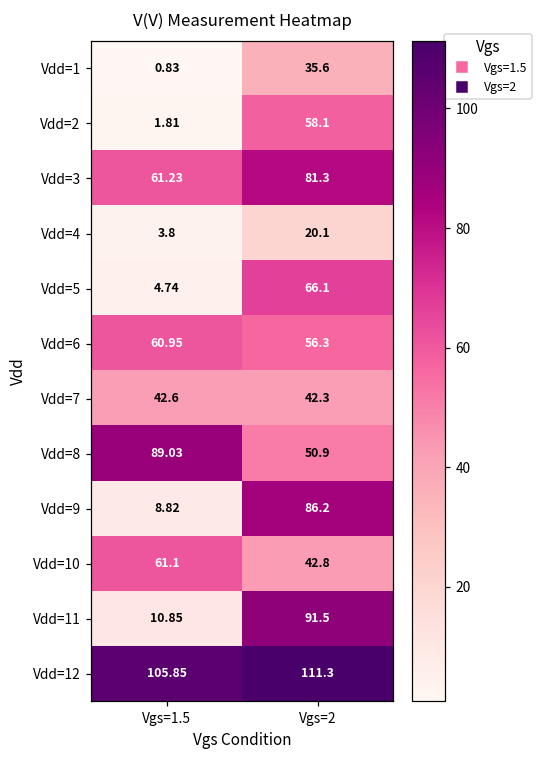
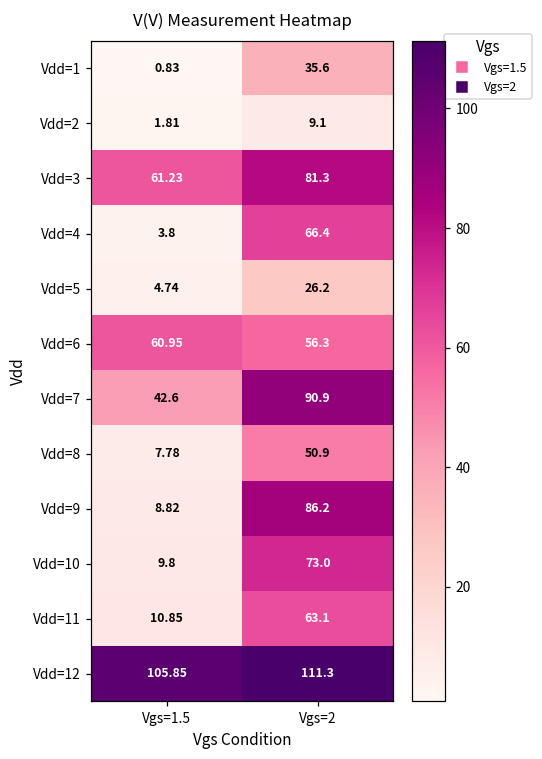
Vdd=2, Vgs=2: 58.1 -> 9.1
Vdd=4, Vgs=2: 20.1 -> 66.4
Vdd=5, Vgs=2: 66.1 -> 26.2
Vdd=7, Vgs=2: 42.3 -> 90.9
Vdd=8, Vgs=1.5: 89.03 -> 7.78
Vdd=10, Vgs=1.5: 61.1 -> 9.8
Vdd=10, Vgs=2: 42.8 -> 73.0
Vdd=11, Vgs=2: 91.5 -> 63.1
